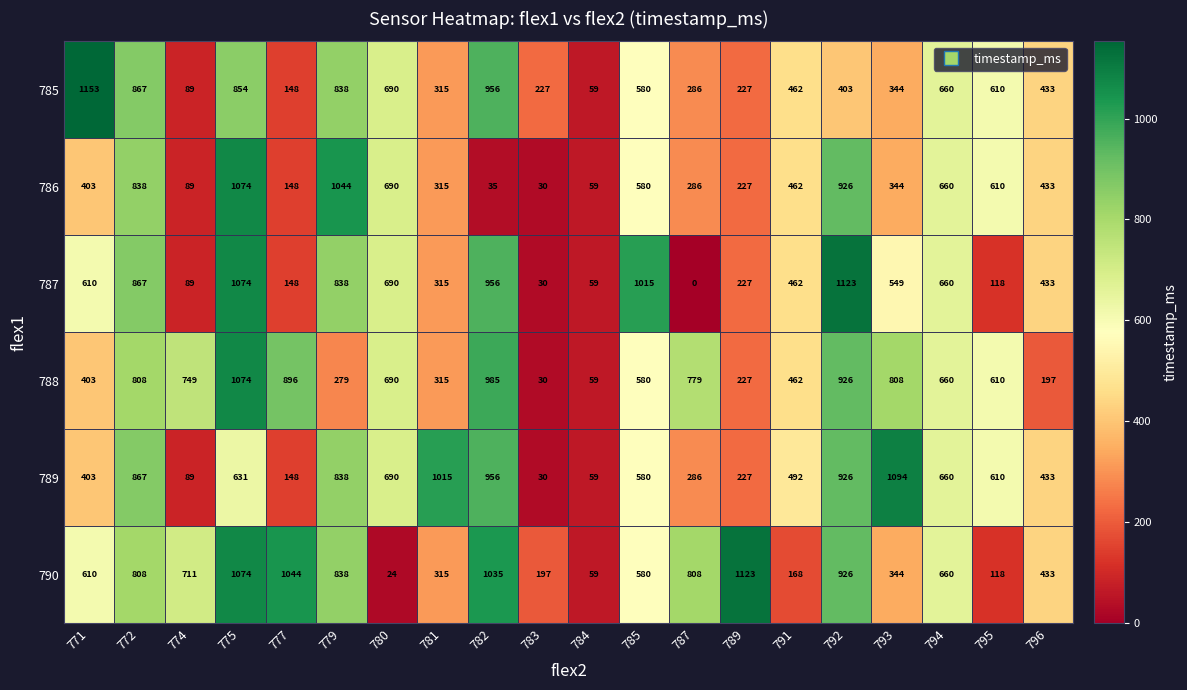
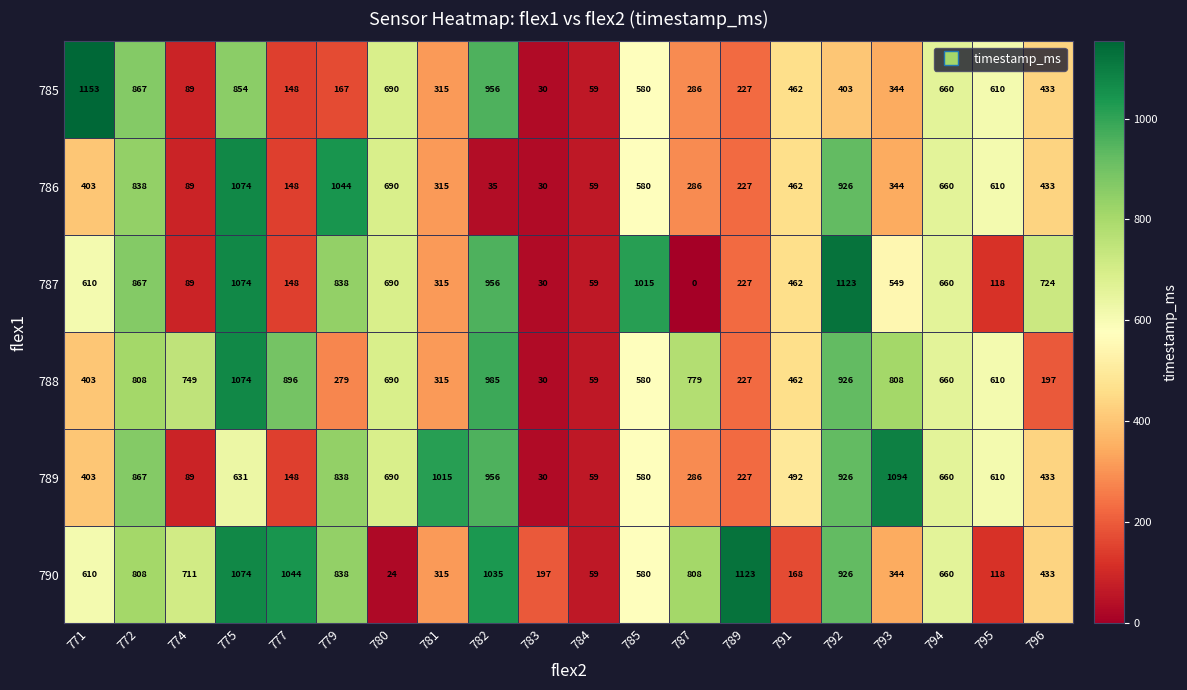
785, 779: 838 -> 167
785, 783: 227 -> 30
787, 796: 433 -> 724
